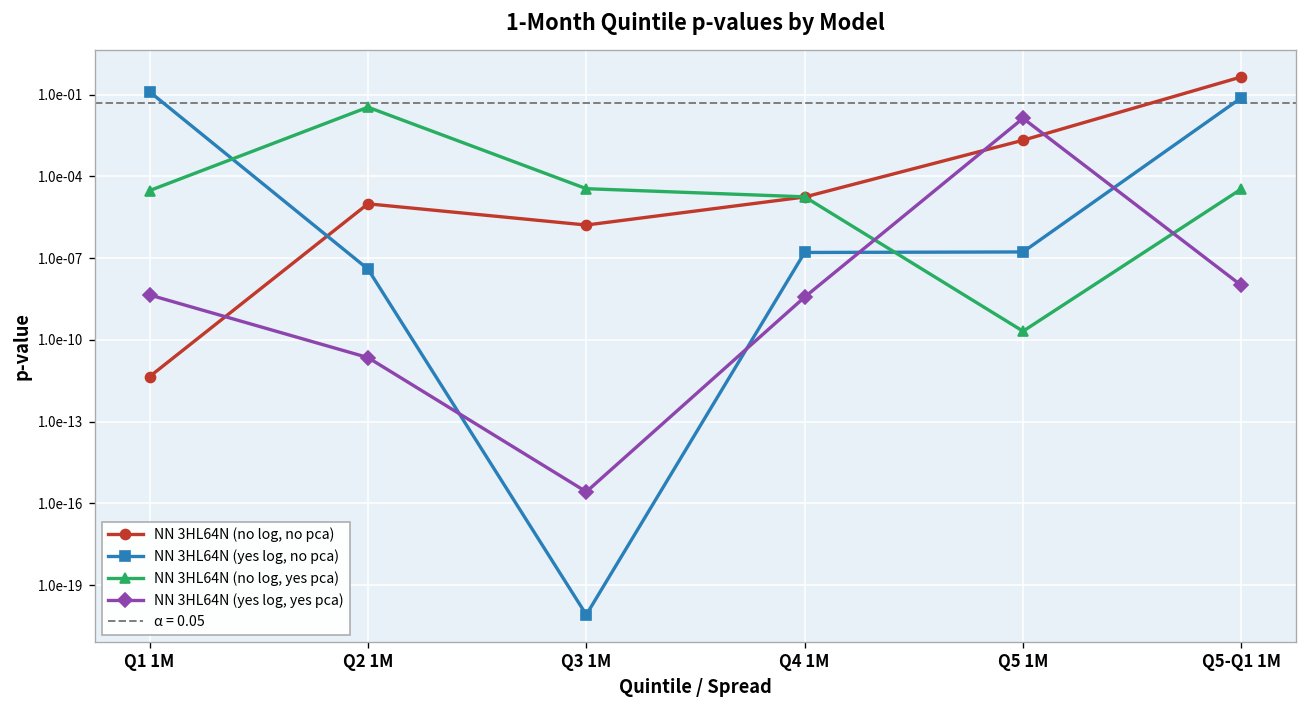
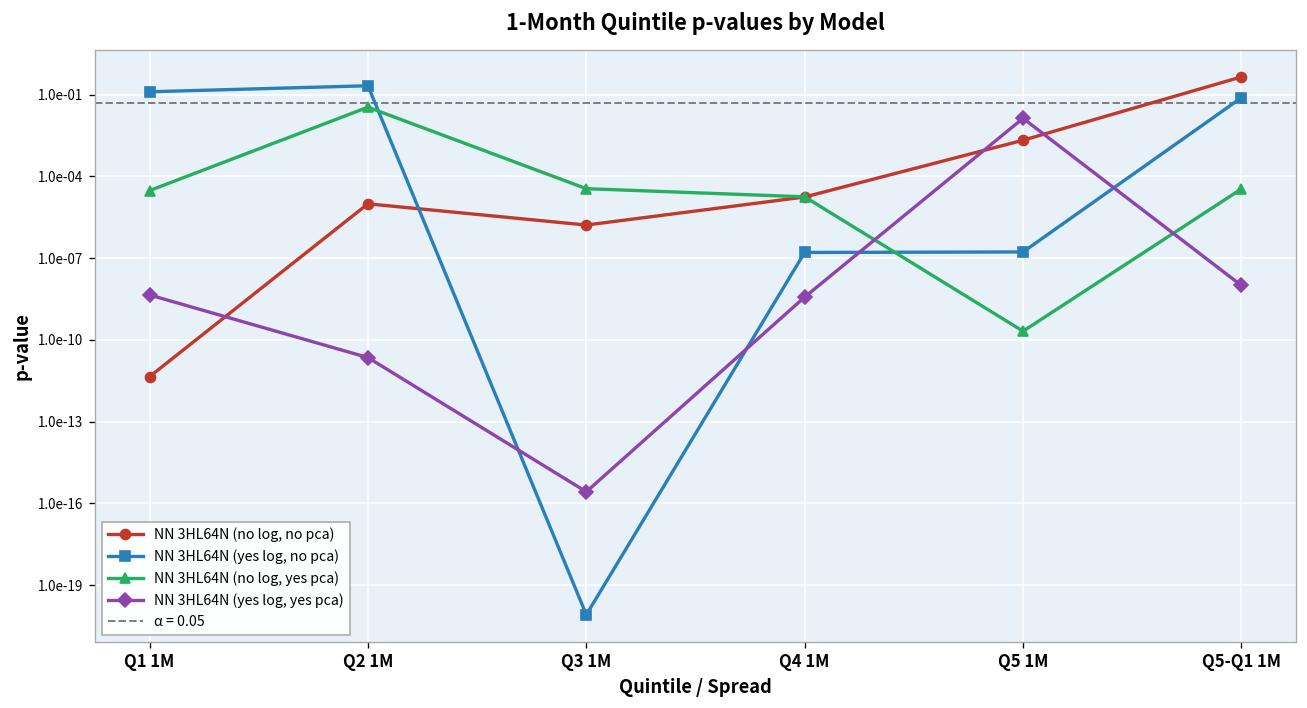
NN 3HL64N (yes log, no pca), Q2 1M: 0.00000004 -> 0.2
